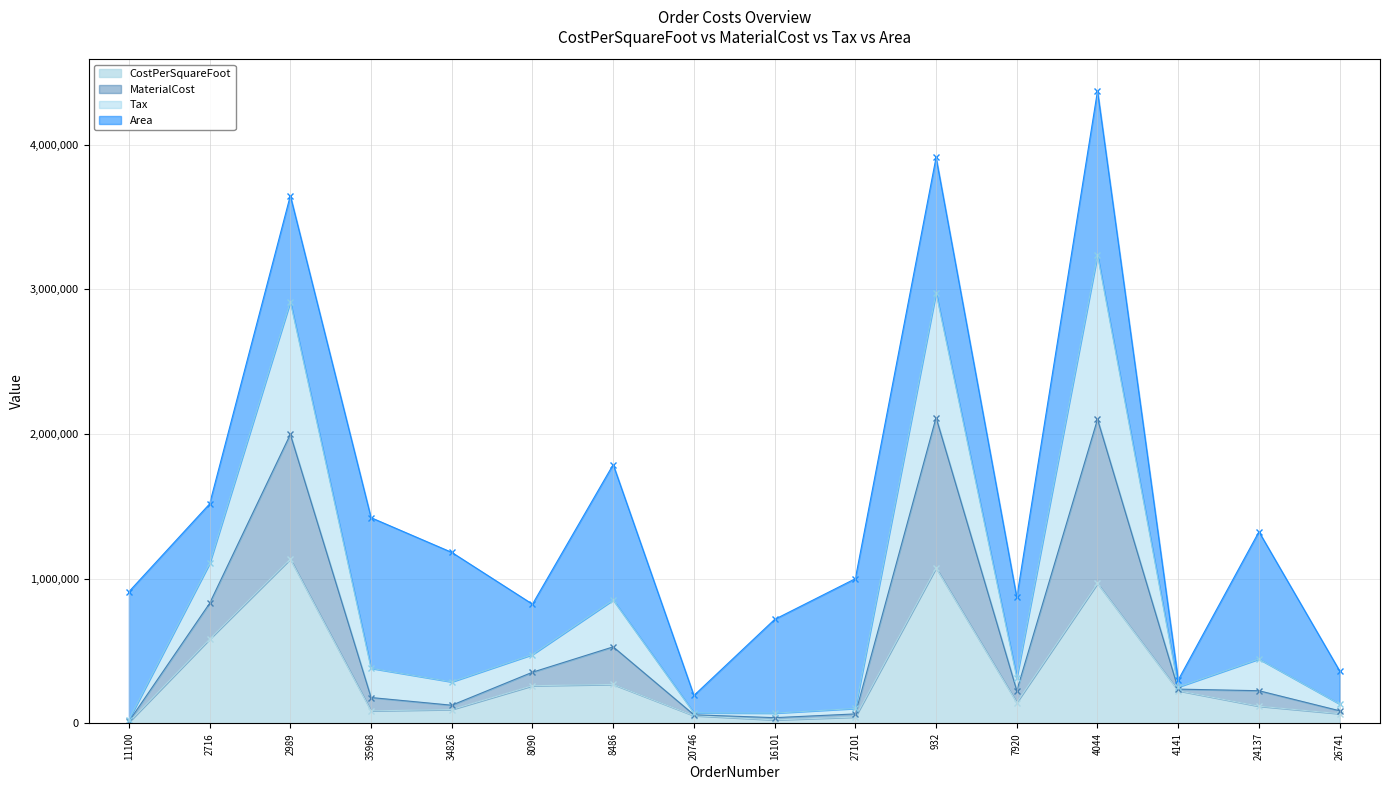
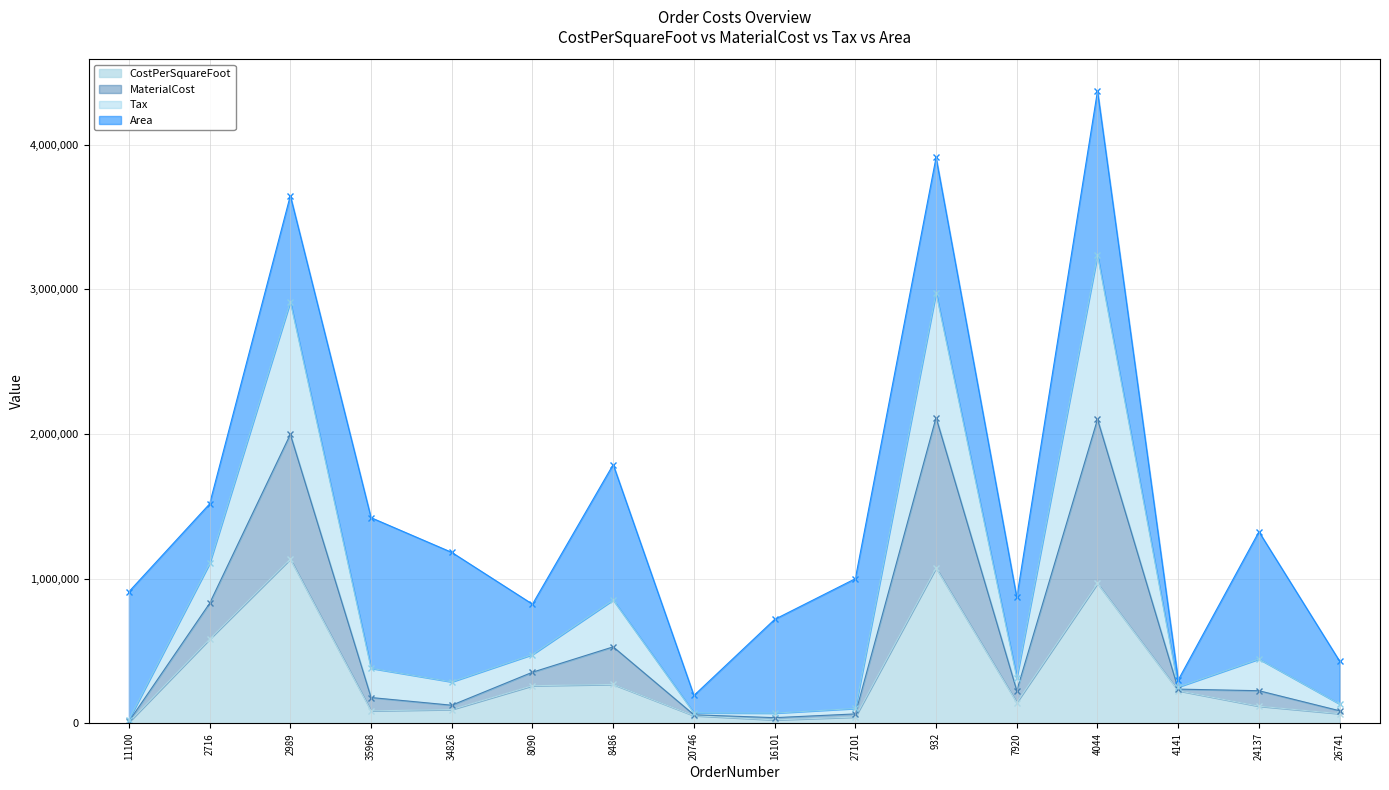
Area, 26741: 230,000 -> 300,000
